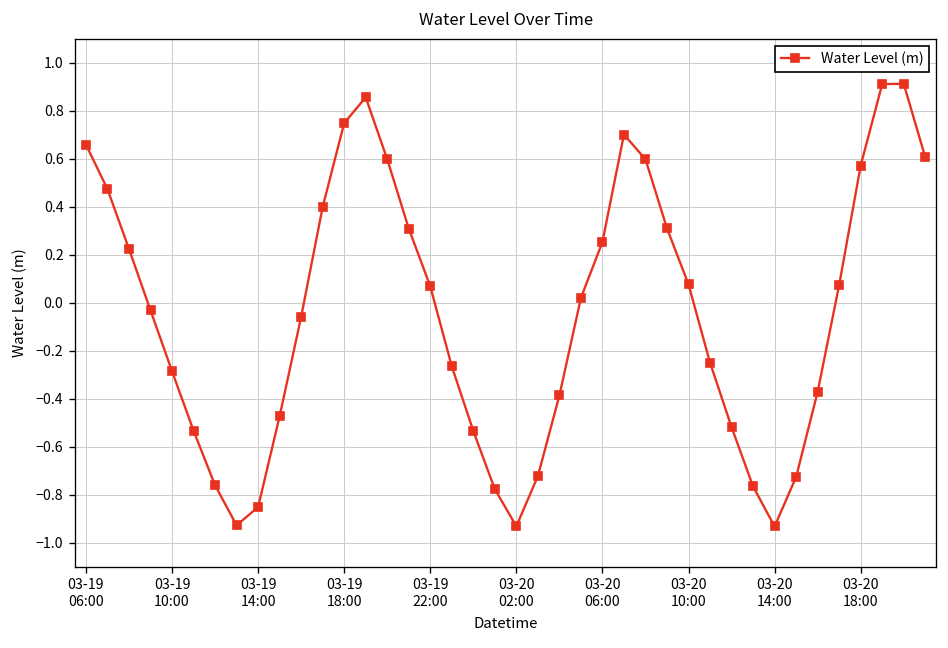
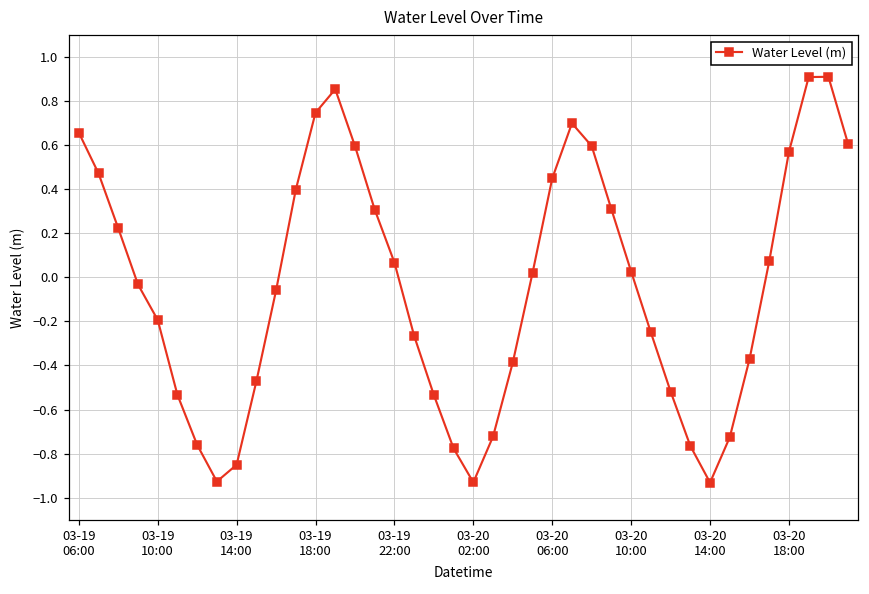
03-19 10:00: -0.29 -> -0.19
03-20 06:00: 0.25 -> 0.45
03-20 10:00: 0.08 -> 0.03
